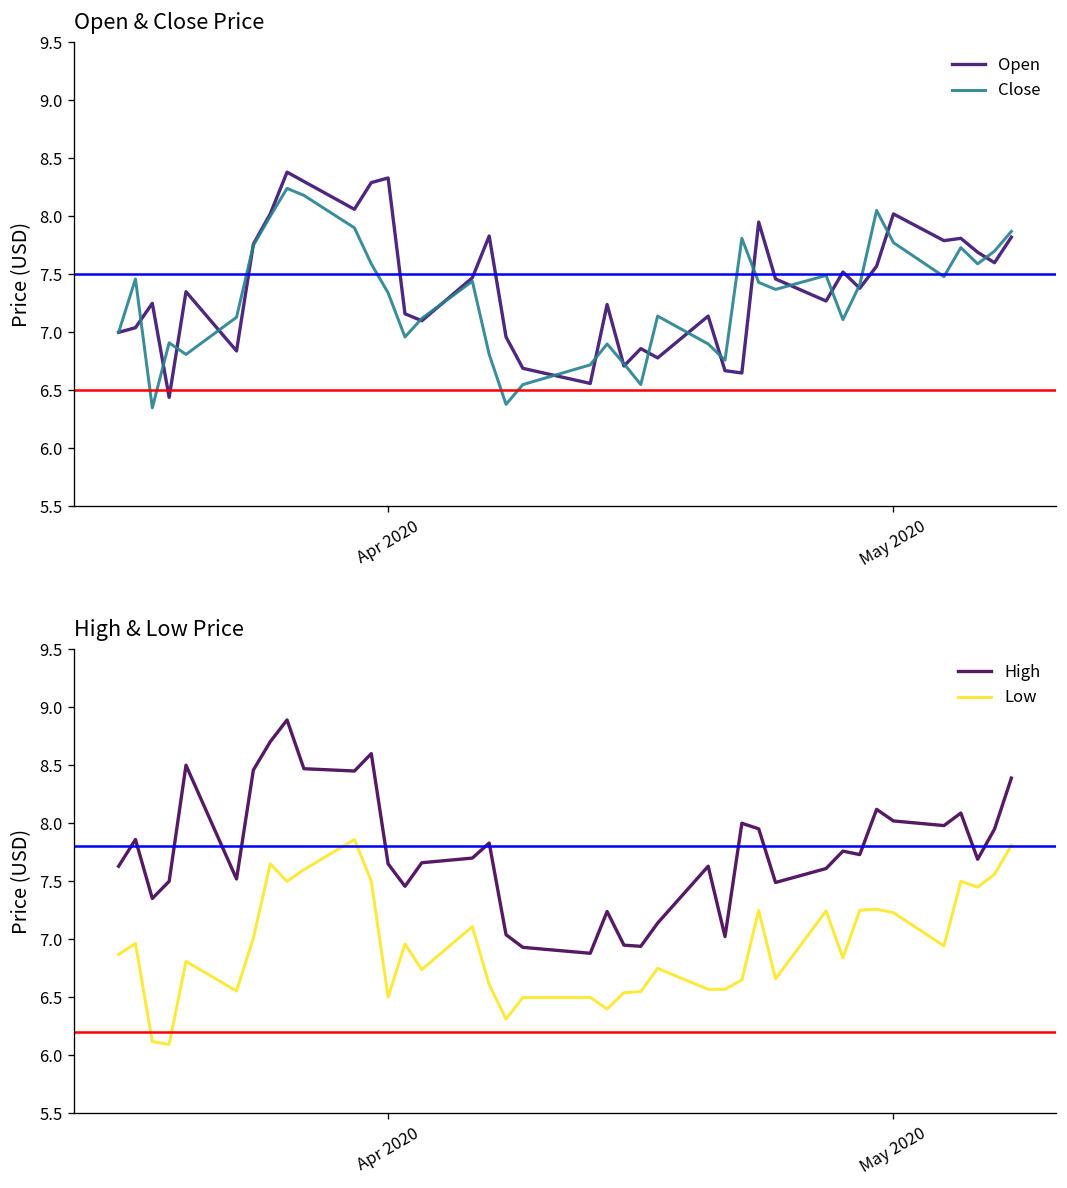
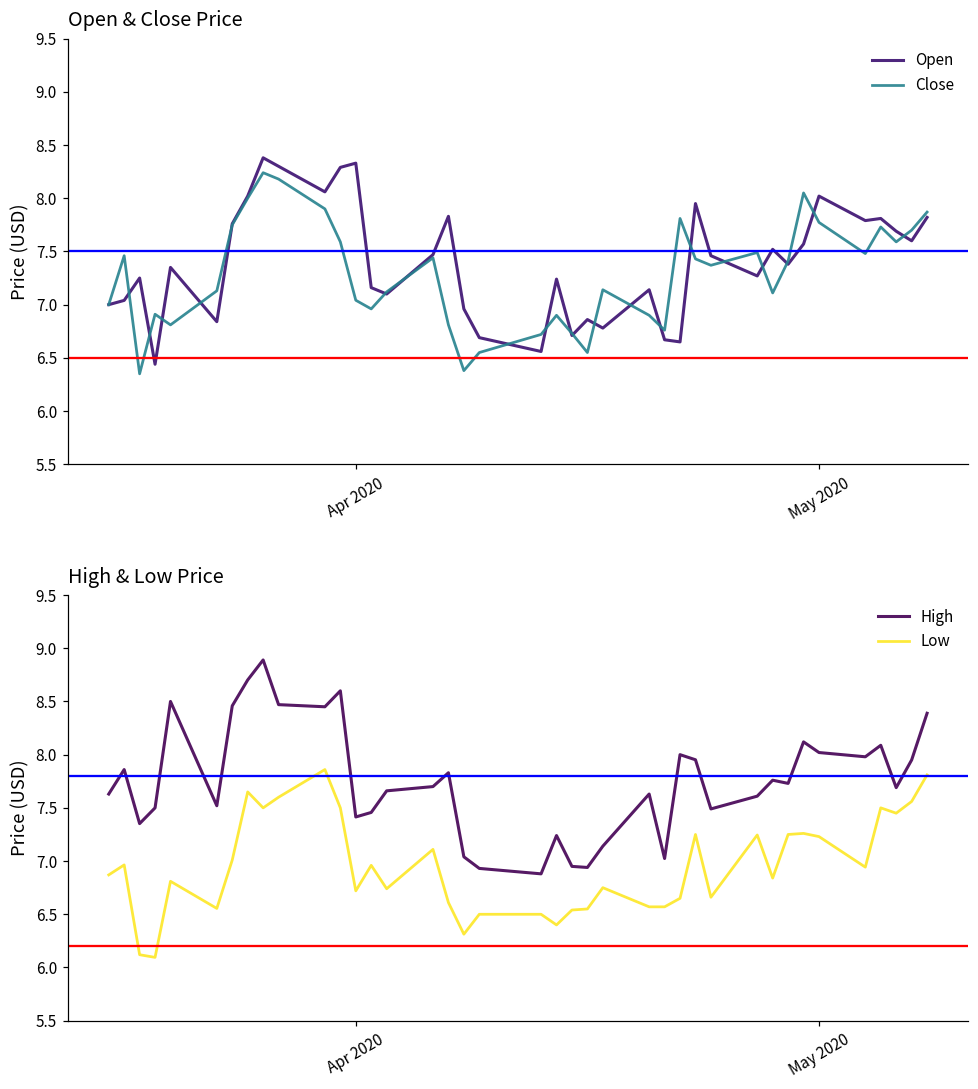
Open & Close Price, Close, Apr 2020: 7.3 -> 7.0
High & Low Price, High, Apr 2020: 7.7 -> 7.4
High & Low Price, Low, Apr 2020: 6.5 -> 6.7
